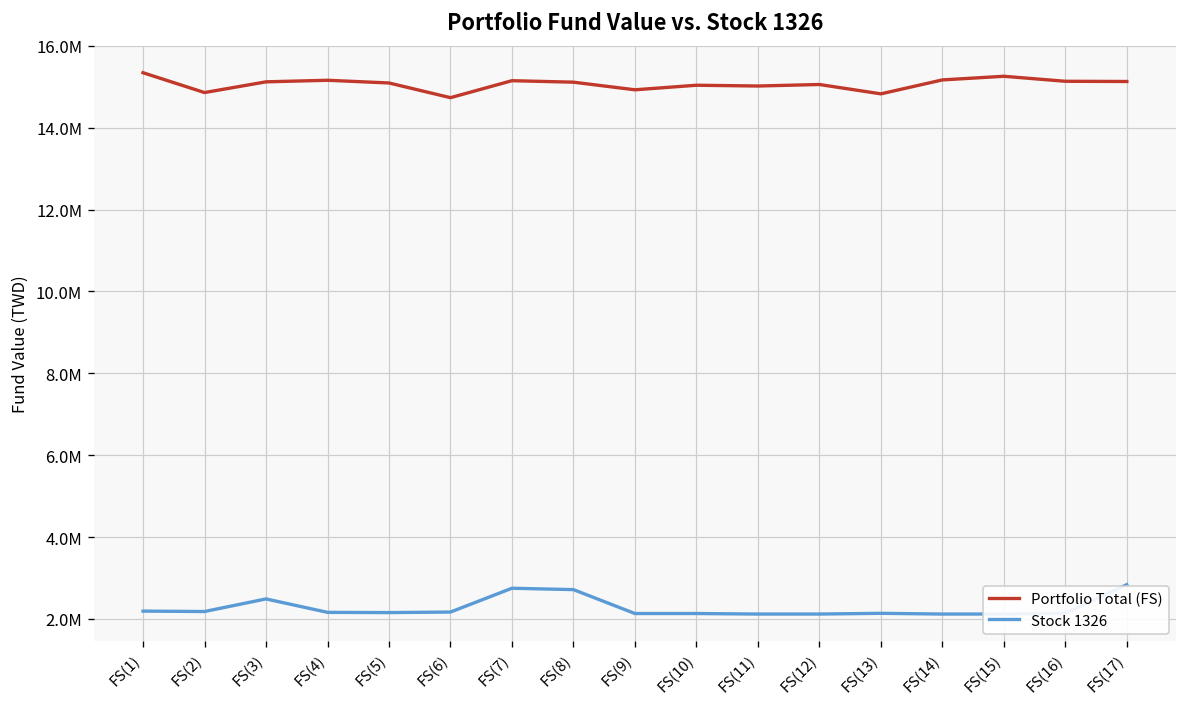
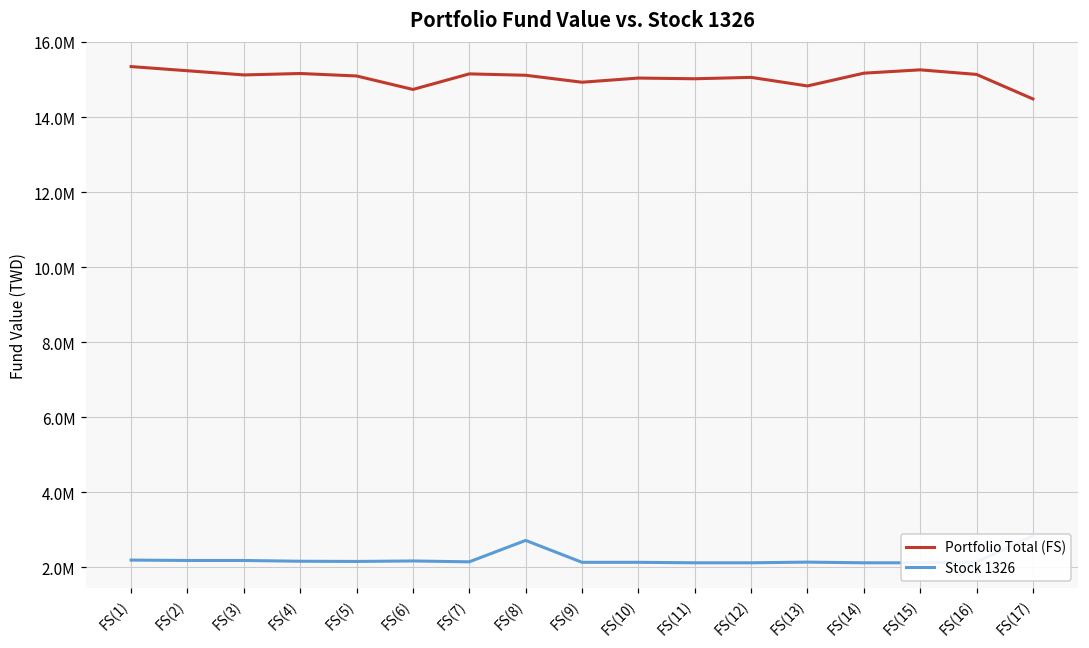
Portfolio Total (FS), FS(2): 14900000 -> 15200000
Stock 1326, FS(3): 2500000 -> 2200000
Stock 1326, FS(7): 2800000 -> 2100000
Portfolio Total (FS), FS(17): 15100000 -> 14500000
